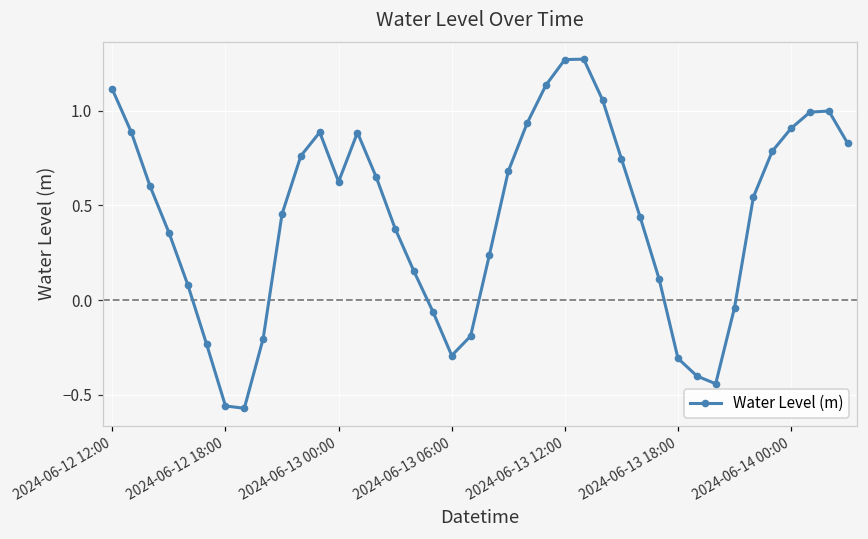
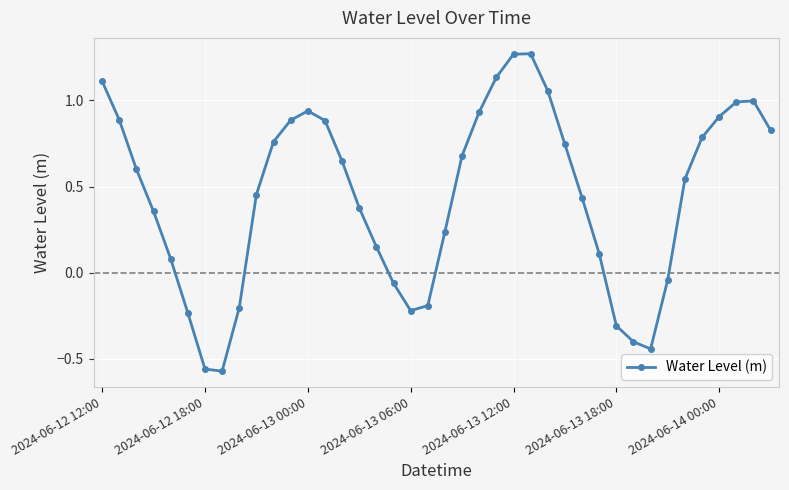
2024-06-13 00:00: 0.62 -> 0.94
2024-06-13 06:00: -0.29 -> -0.22
